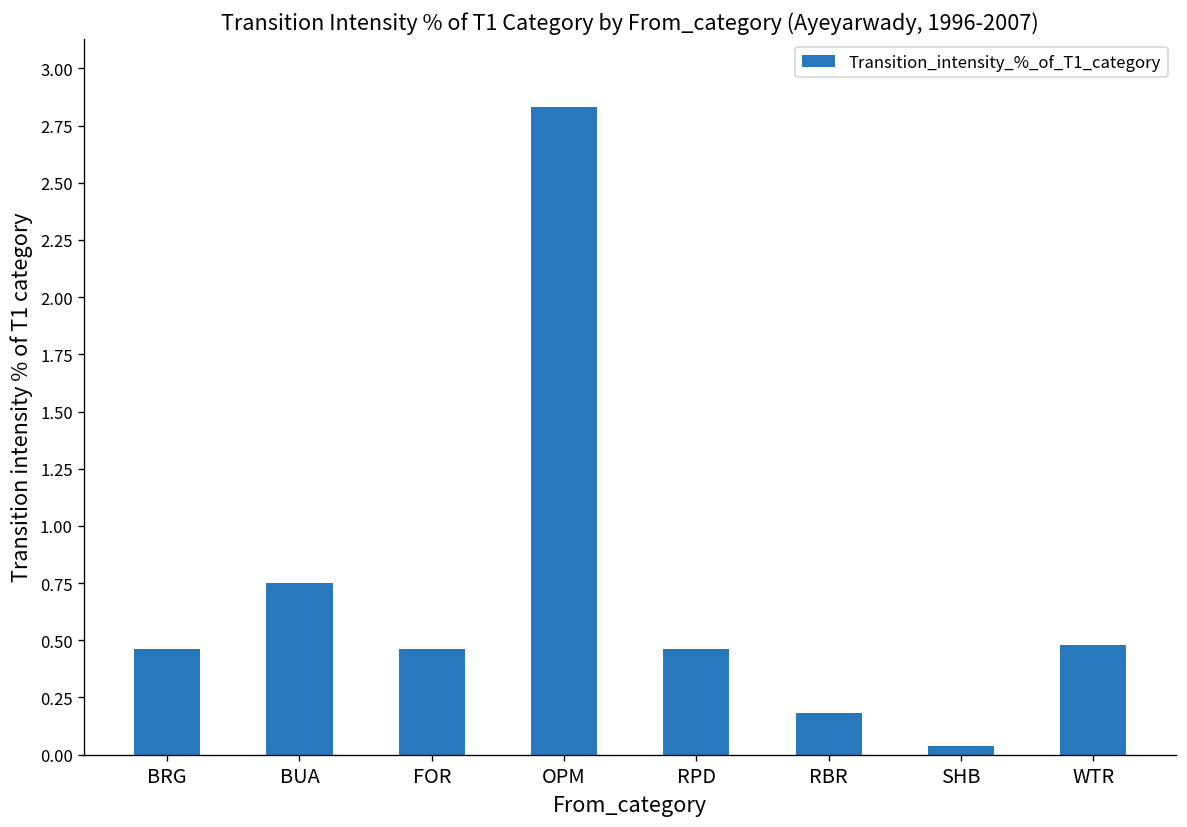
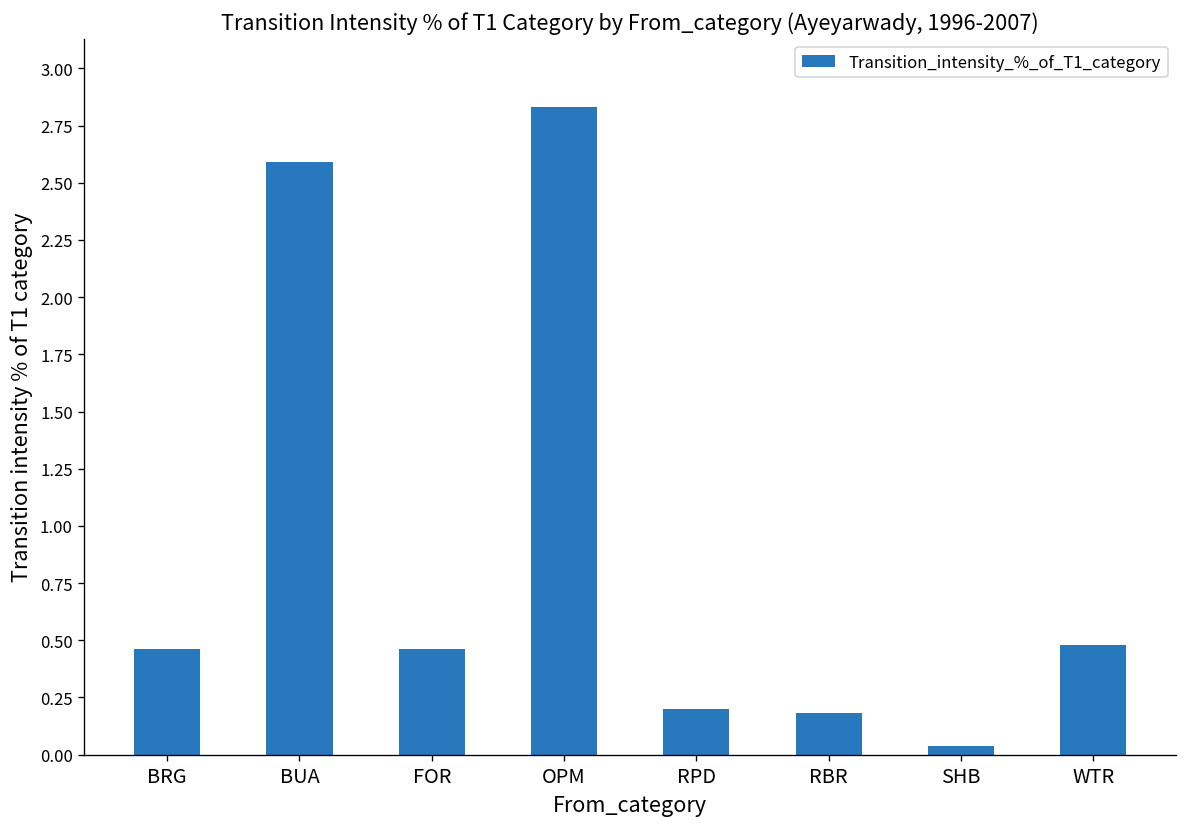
BUA: 0.75 -> 2.59
RPD: 0.46 -> 0.20
